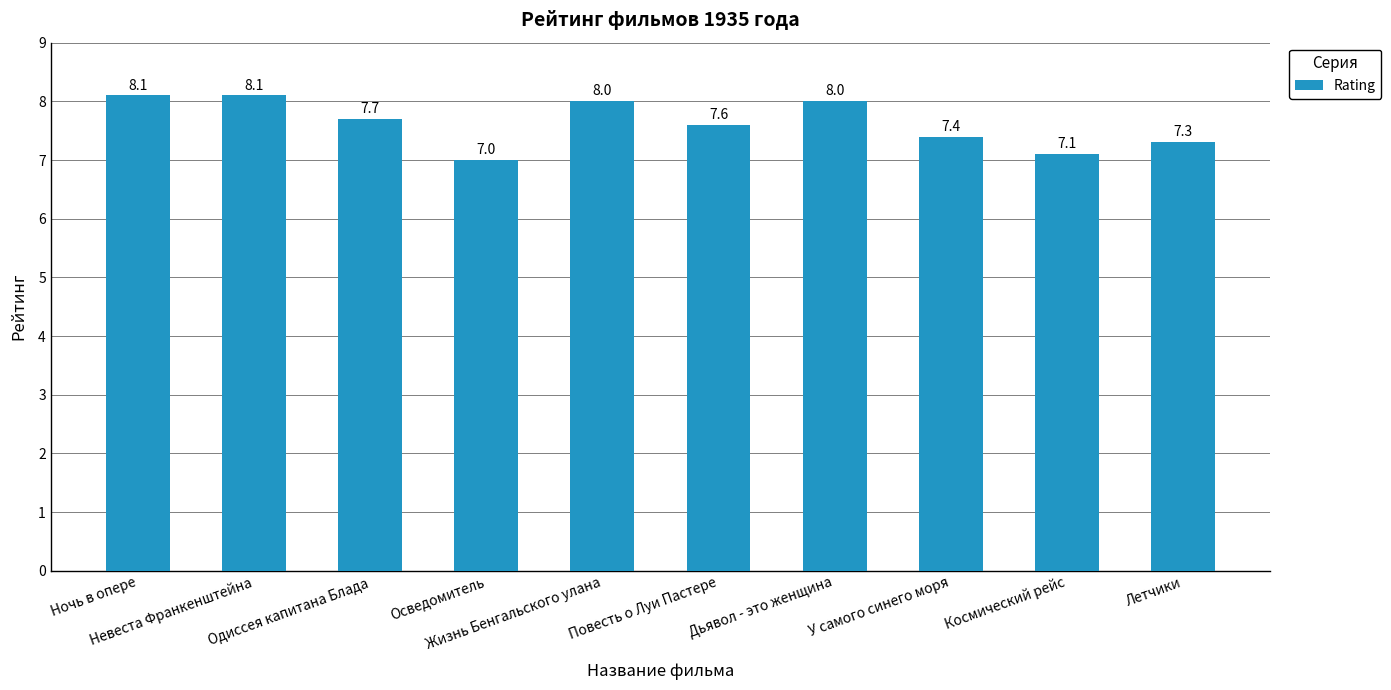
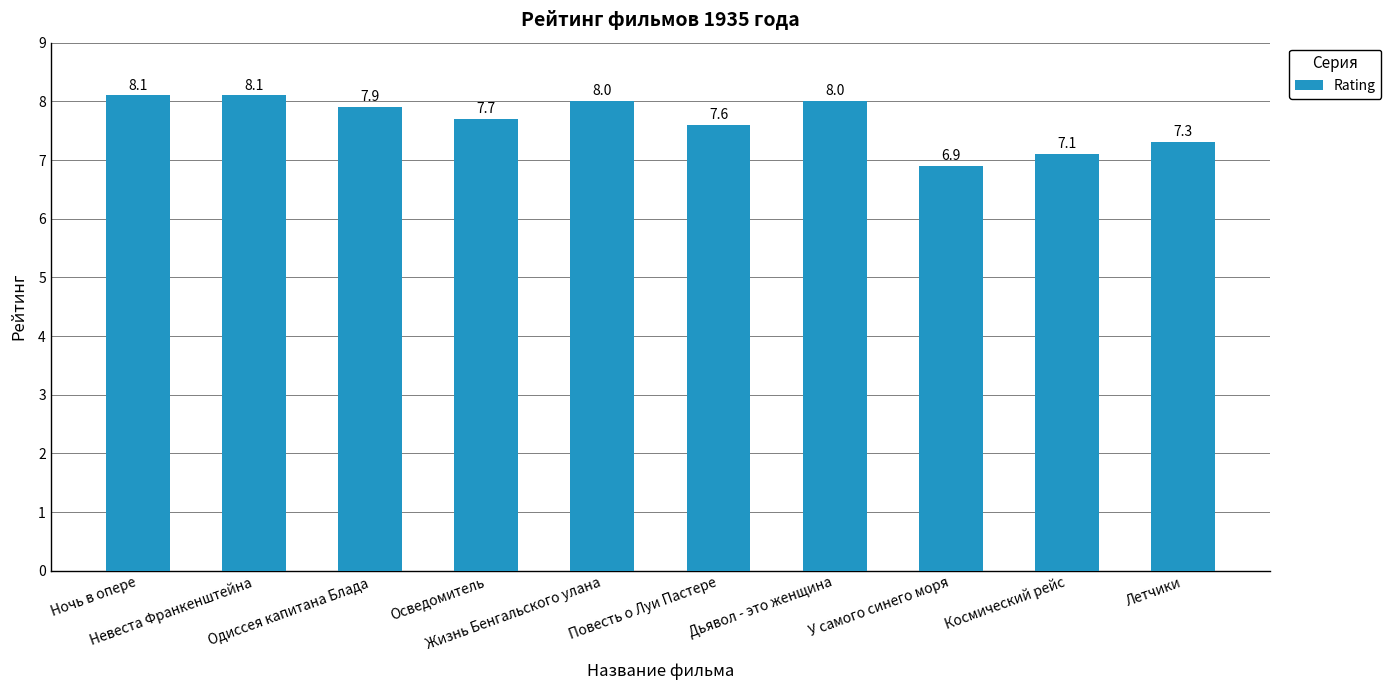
Одиссея капитана Блада: 7.7 -> 7.9
Осведомитель: 7.0 -> 7.7
У самого синего моря: 7.4 -> 6.9
